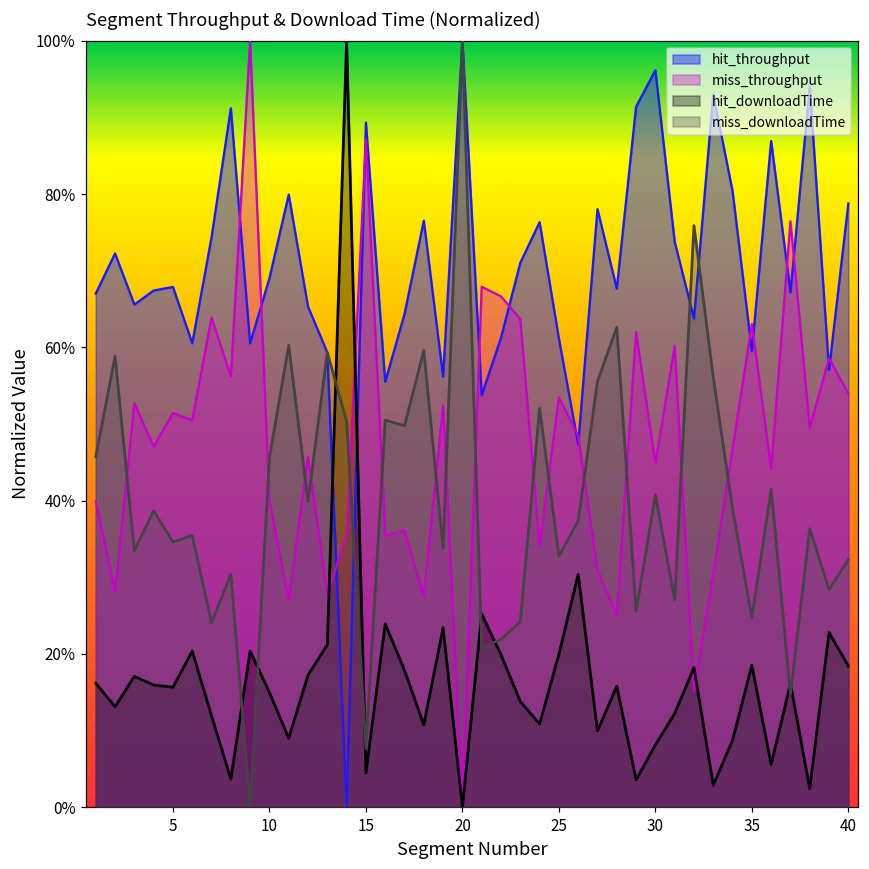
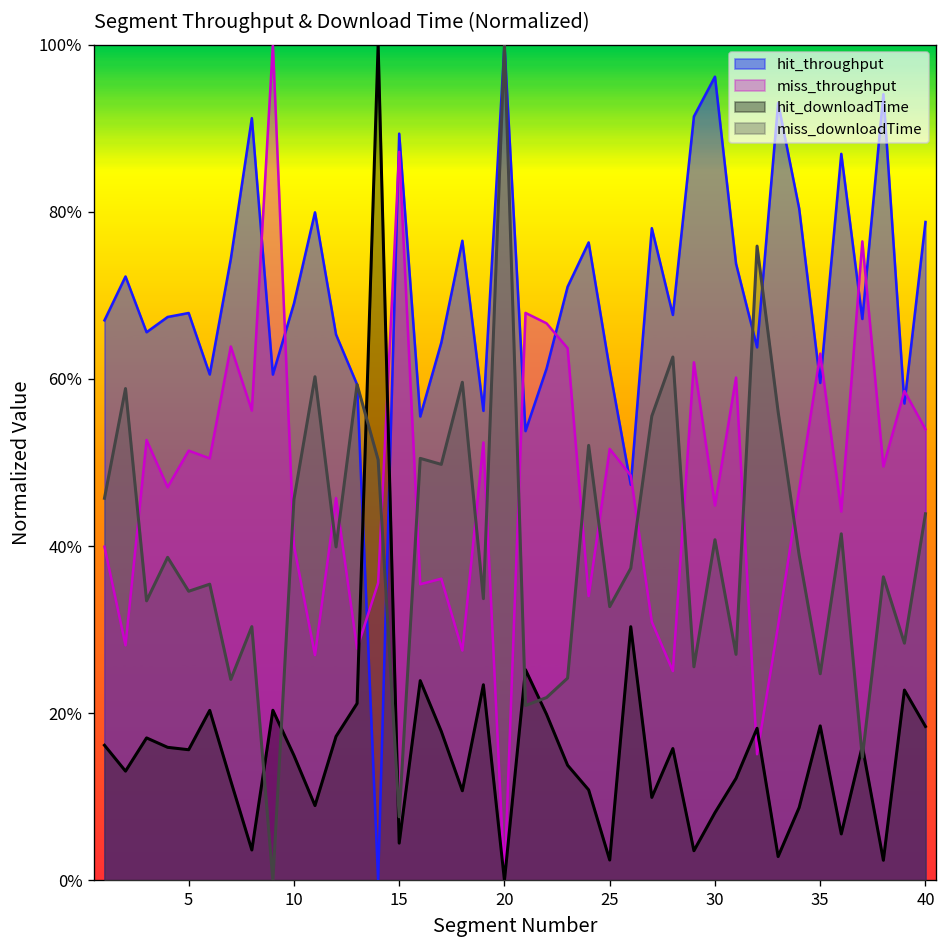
miss_throughput, 25: 53% -> 52%
hit_downloadTime, 25: 20% -> 2%
miss_downloadTime, 40: 32% -> 44%
